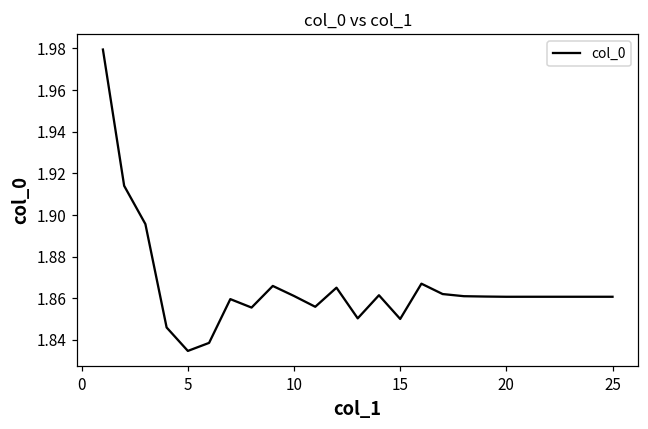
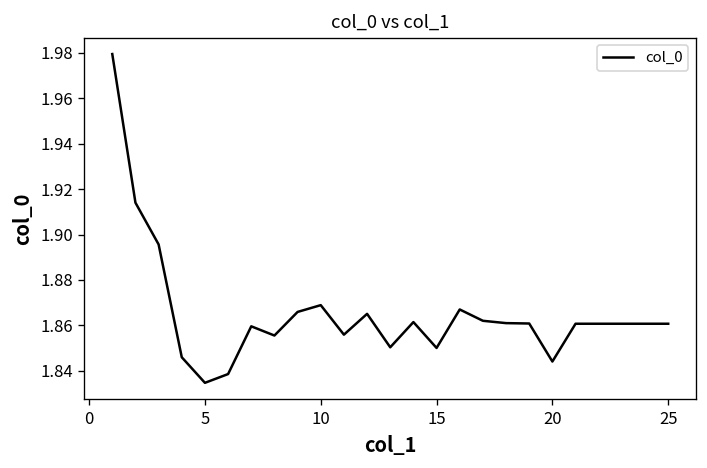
10: 1.861 -> 1.869
20: 1.861 -> 1.844
